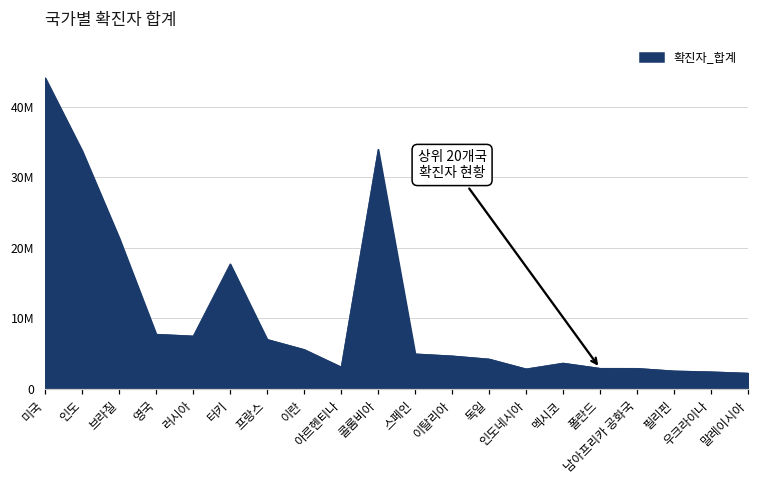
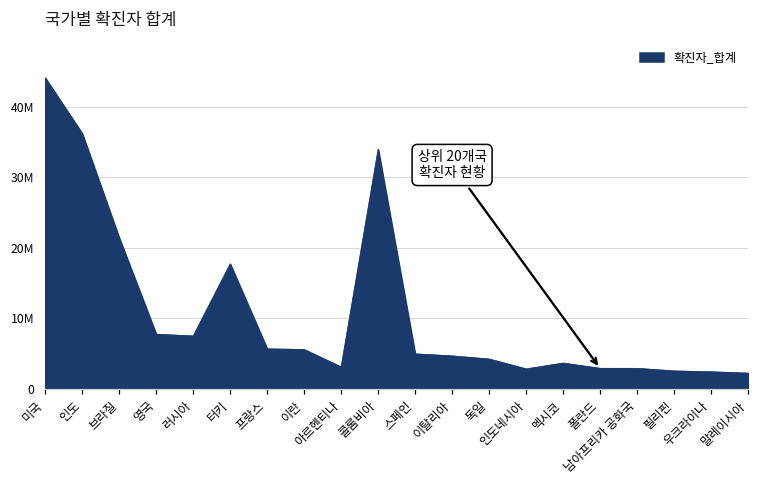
인도: 34000000 -> 36000000
프랑스: 7000000 -> 6000000
